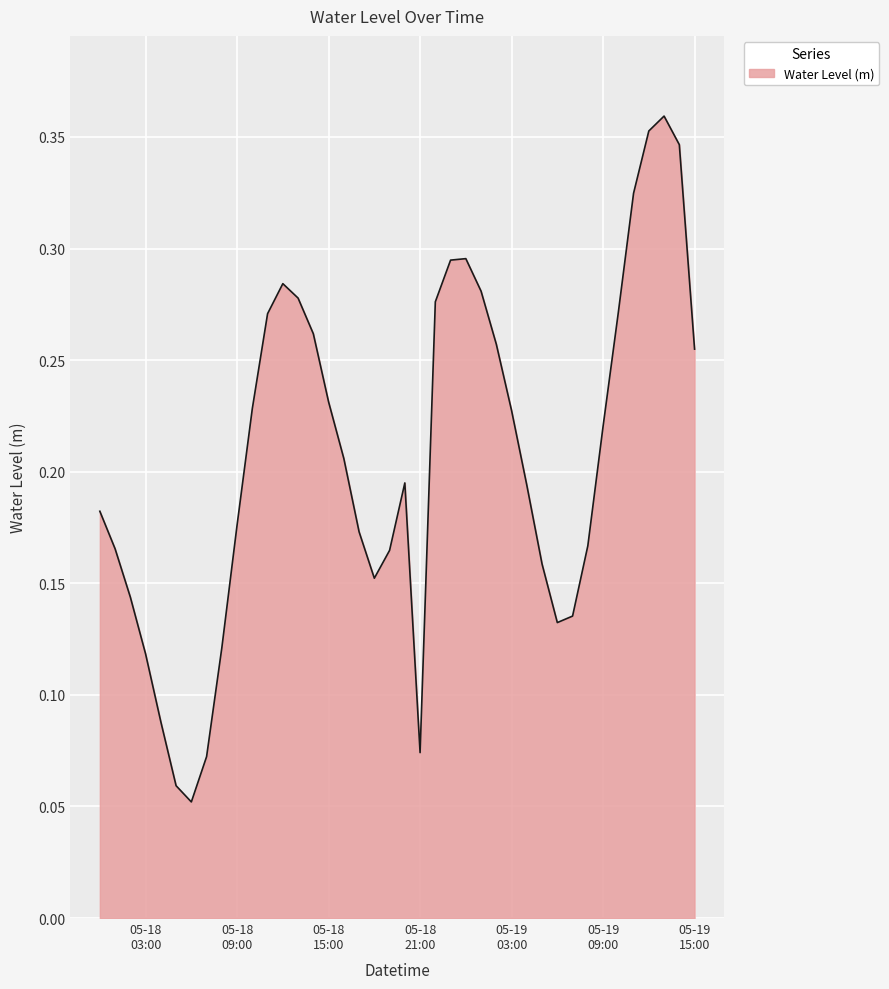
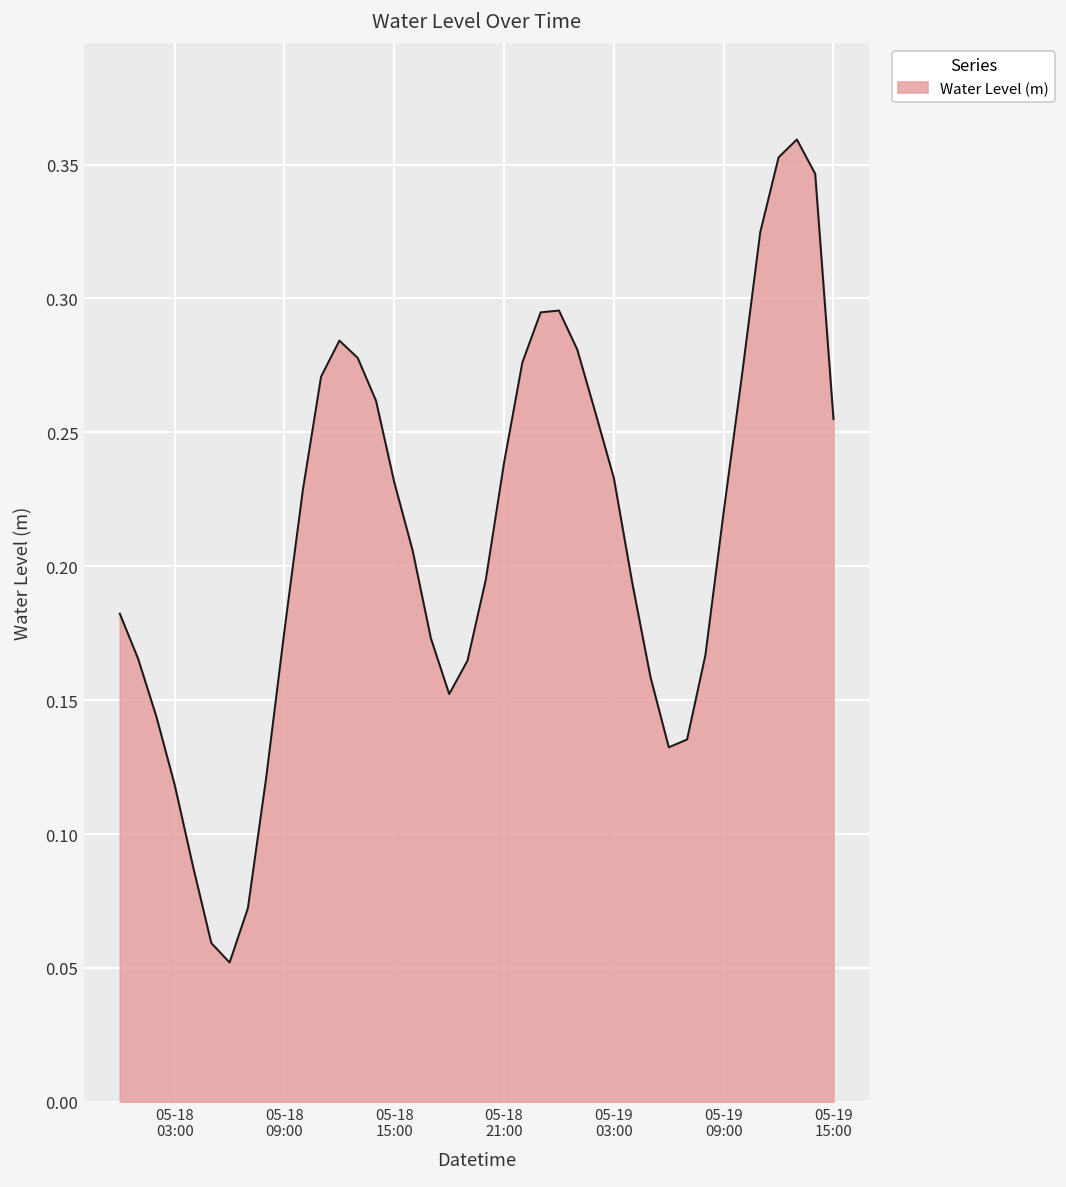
05-18 21:00: 0.074 -> 0.239
05-19 03:00: 0.227 -> 0.233
